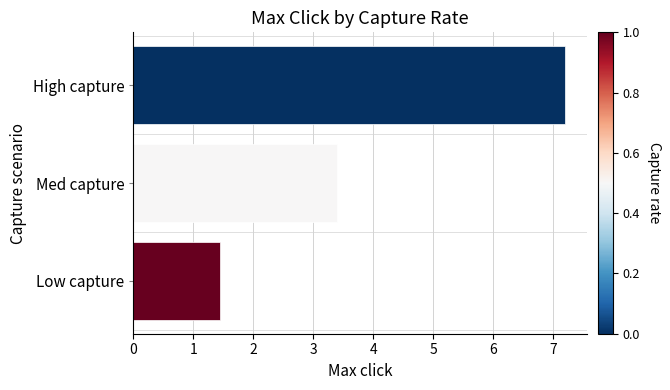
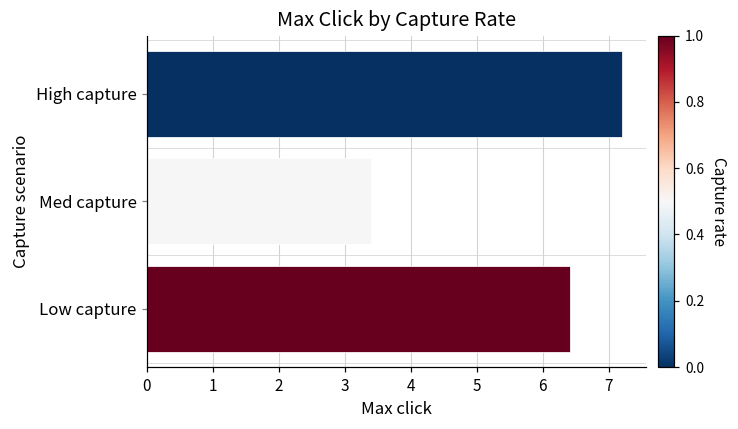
Low capture: 1.4 -> 6.4
